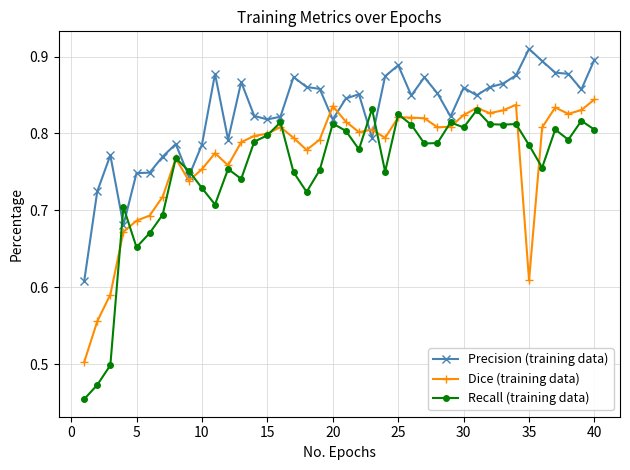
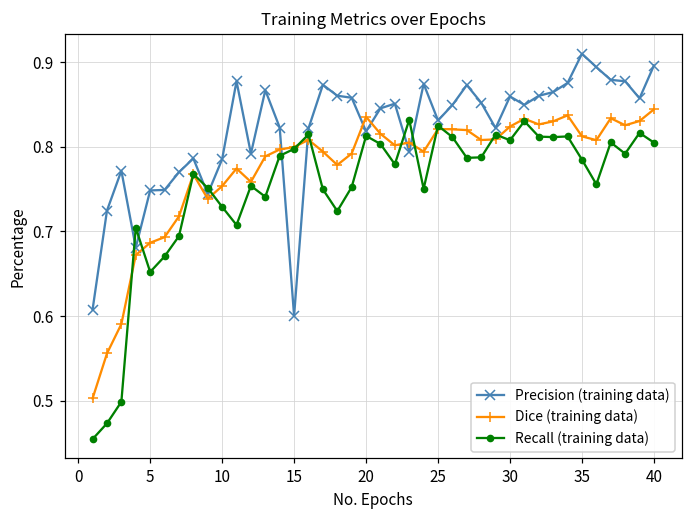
Precision (training data), 15: 0.82 -> 0.60
Precision (training data), 25: 0.89 -> 0.83
Dice (training data), 35: 0.61 -> 0.81
